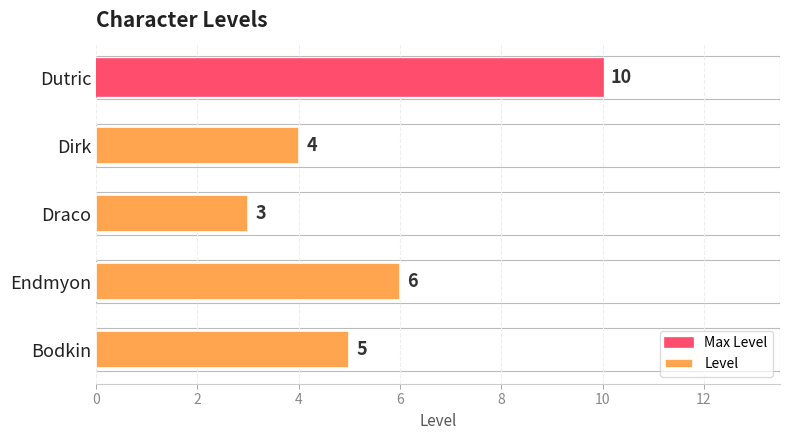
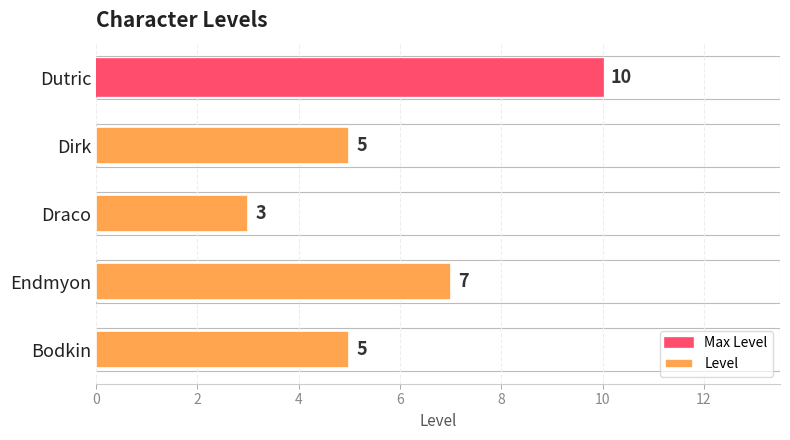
Dirk: 4 -> 5
Endmyon: 6 -> 7
